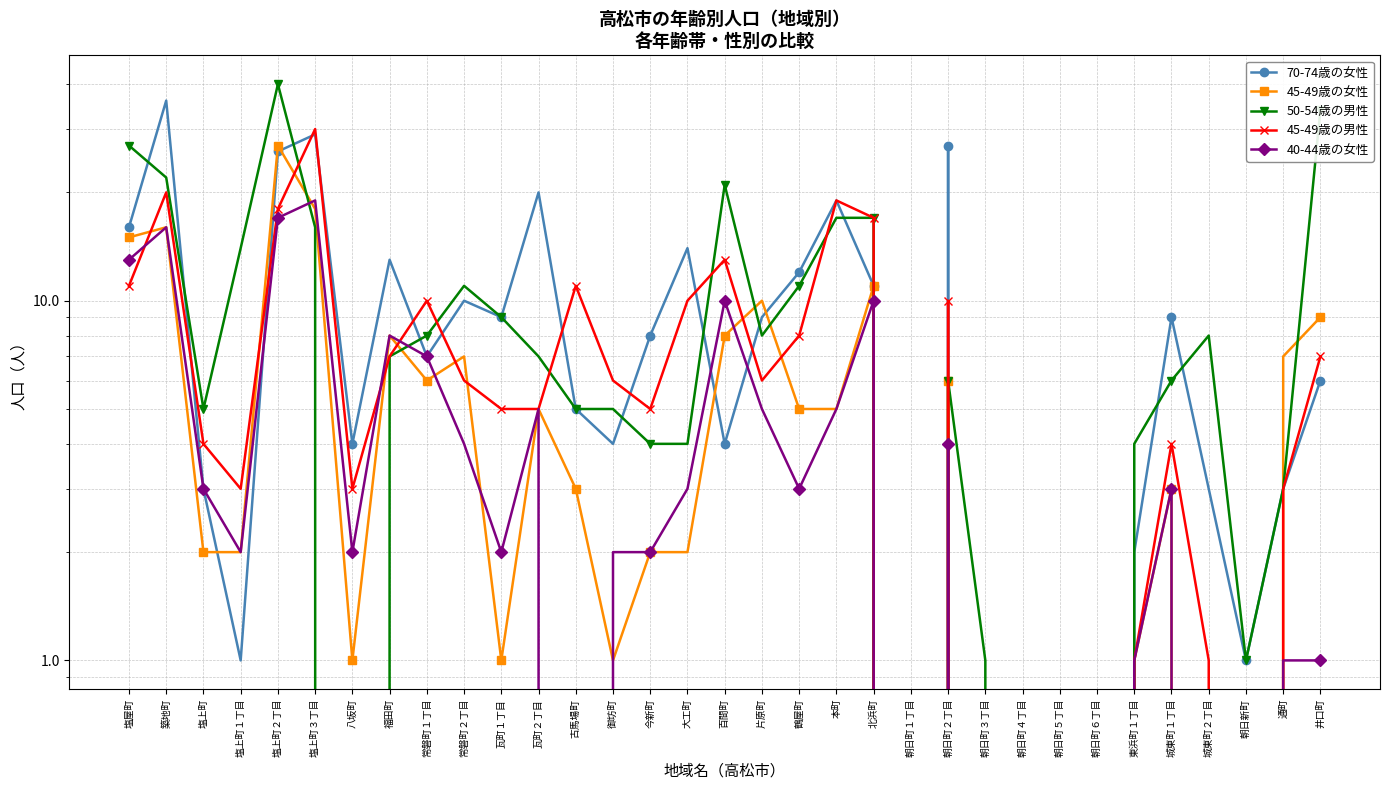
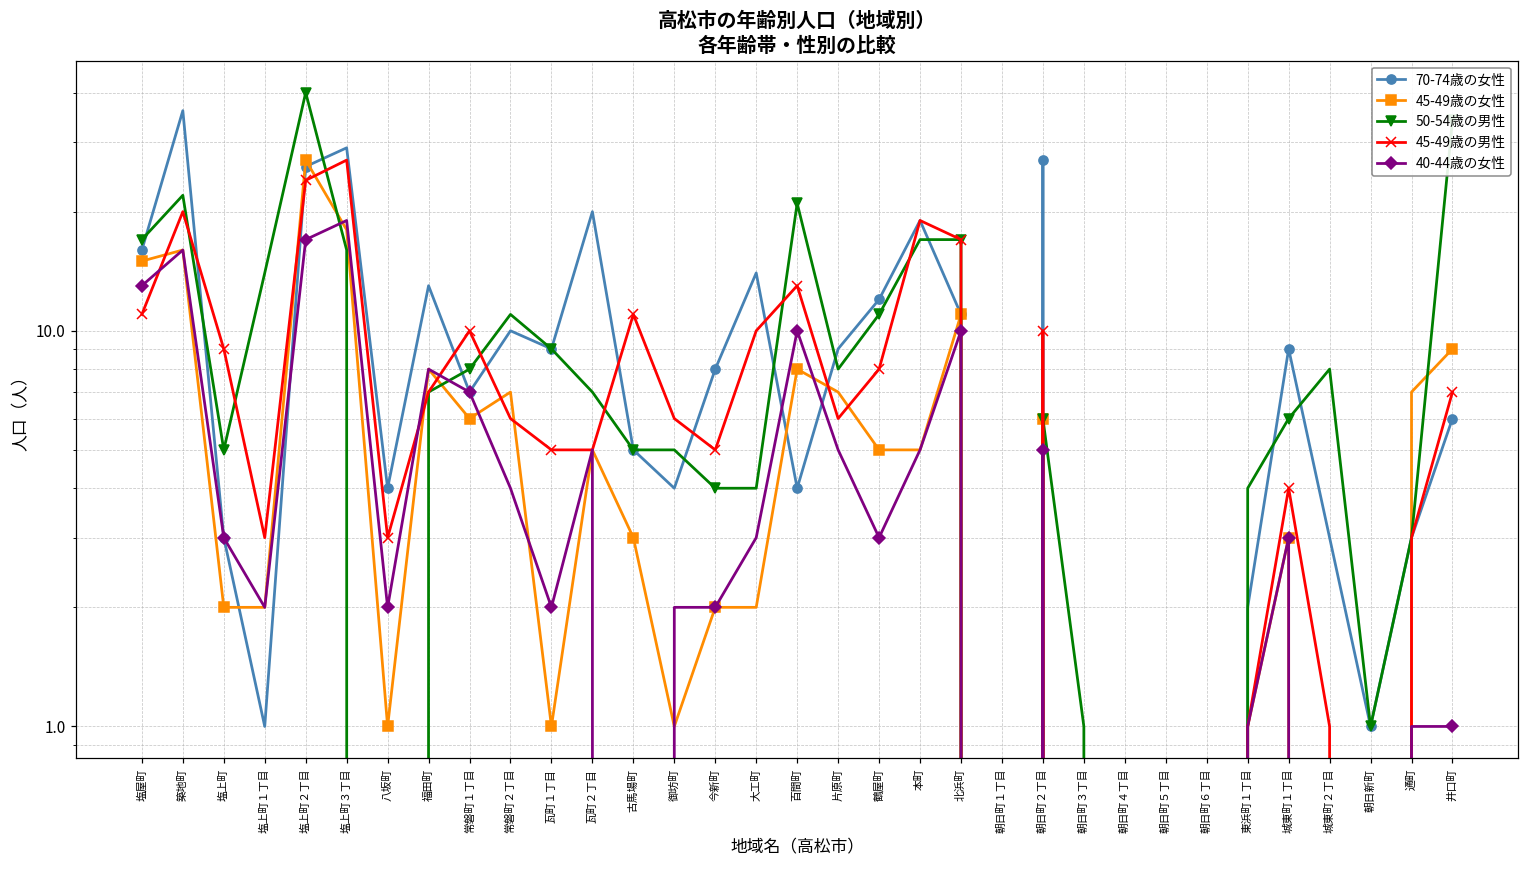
50-54歳の男性, 塩屋町: 27 -> 17
45-49歳の男性, 塩上町: 4 -> 9
45-49歳の男性, 塩上町２丁目: 18 -> 24
45-49歳の男性, 塩上町３丁目: 30 -> 27
45-49歳の女性, 片原町: 10 -> 7
40-44歳の女性, 朝日町２丁目: 4 -> 5
